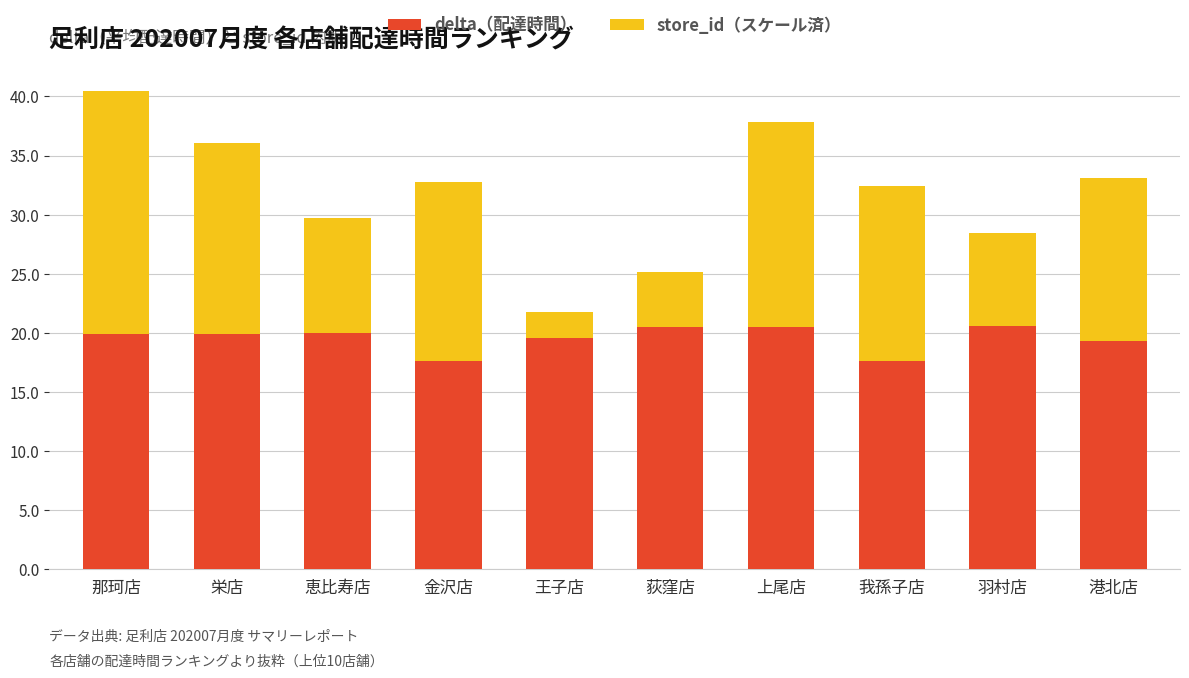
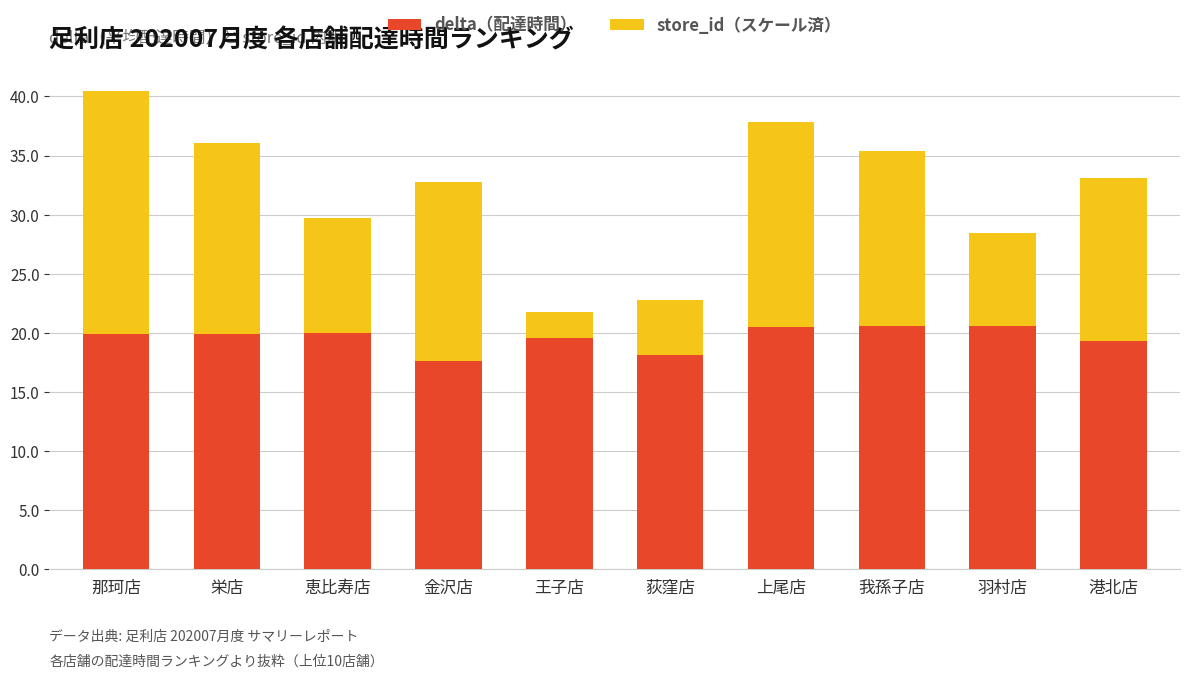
delta（配達時間）, 荻窪店: 20.5 -> 18.1
delta（配達時間）, 我孫子店: 17.6 -> 20.6
